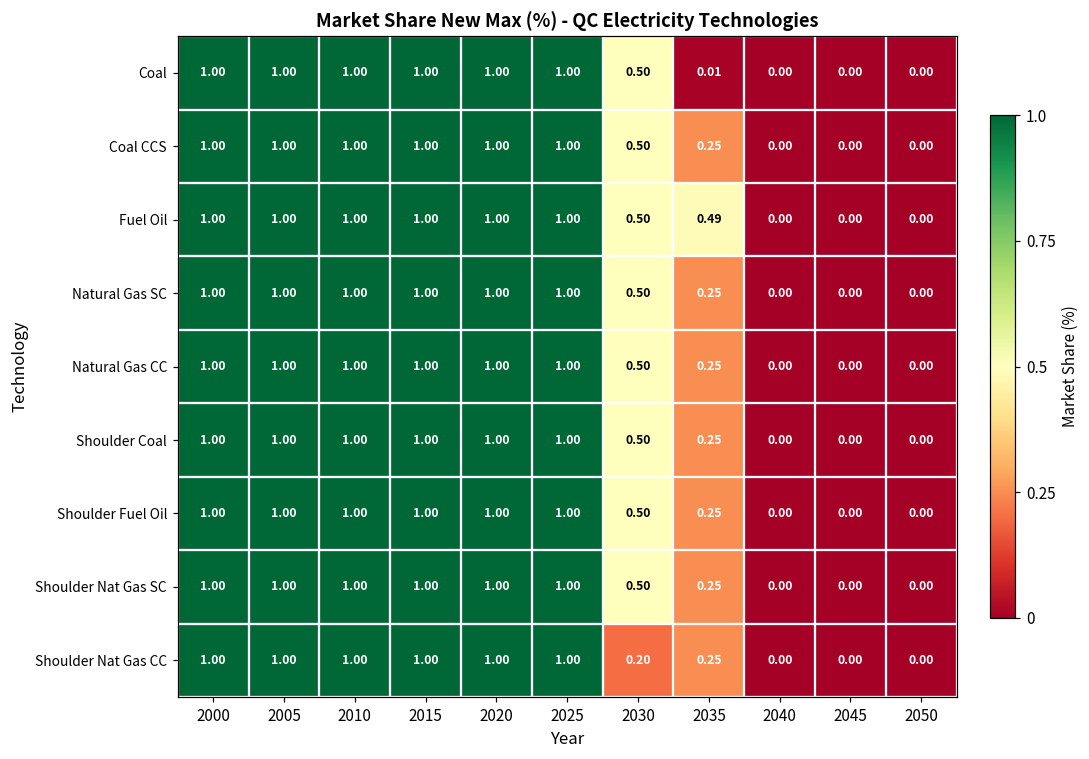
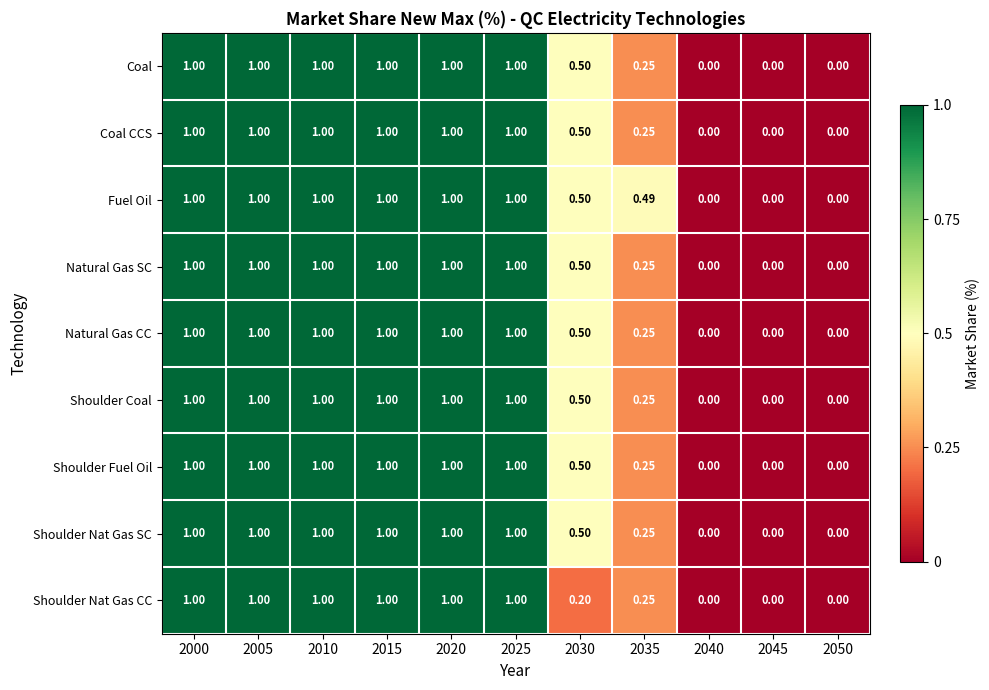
Coal, 2035: 0.01 -> 0.25
